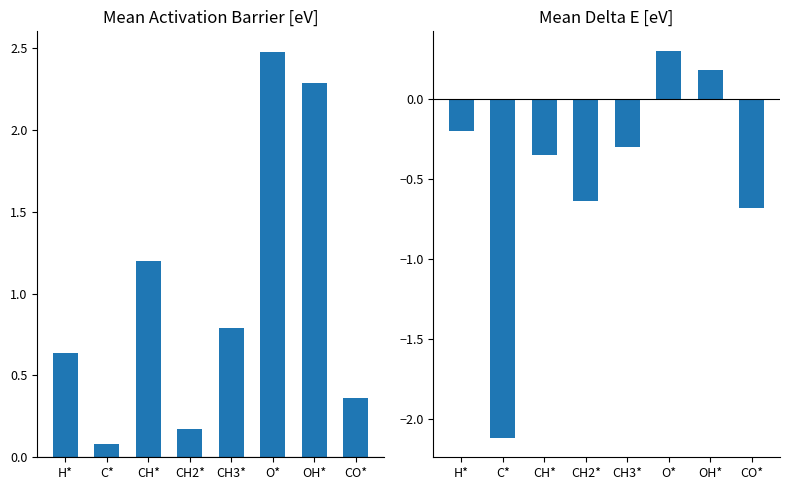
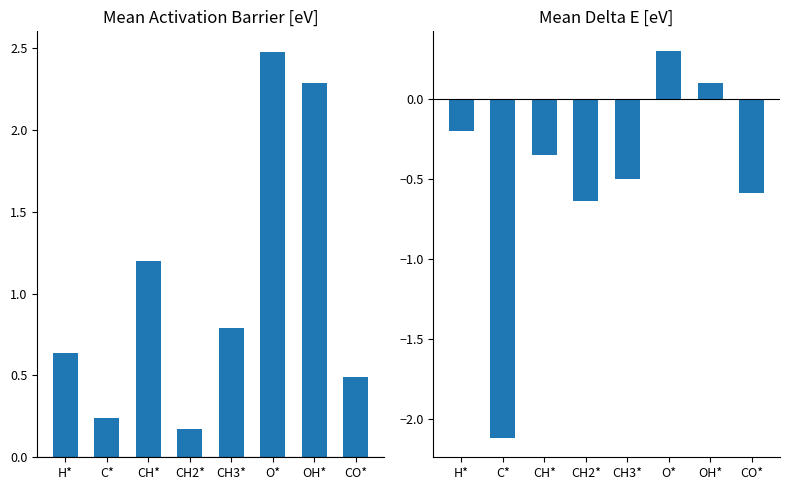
Mean Activation Barrier [eV], C*: 0.08 -> 0.24
Mean Activation Barrier [eV], CO*: 0.36 -> 0.49
Mean Delta E [eV], CH3*: -0.3 -> -0.5
Mean Delta E [eV], OH*: 0.18 -> 0.10
Mean Delta E [eV], CO*: -0.68 -> -0.59
